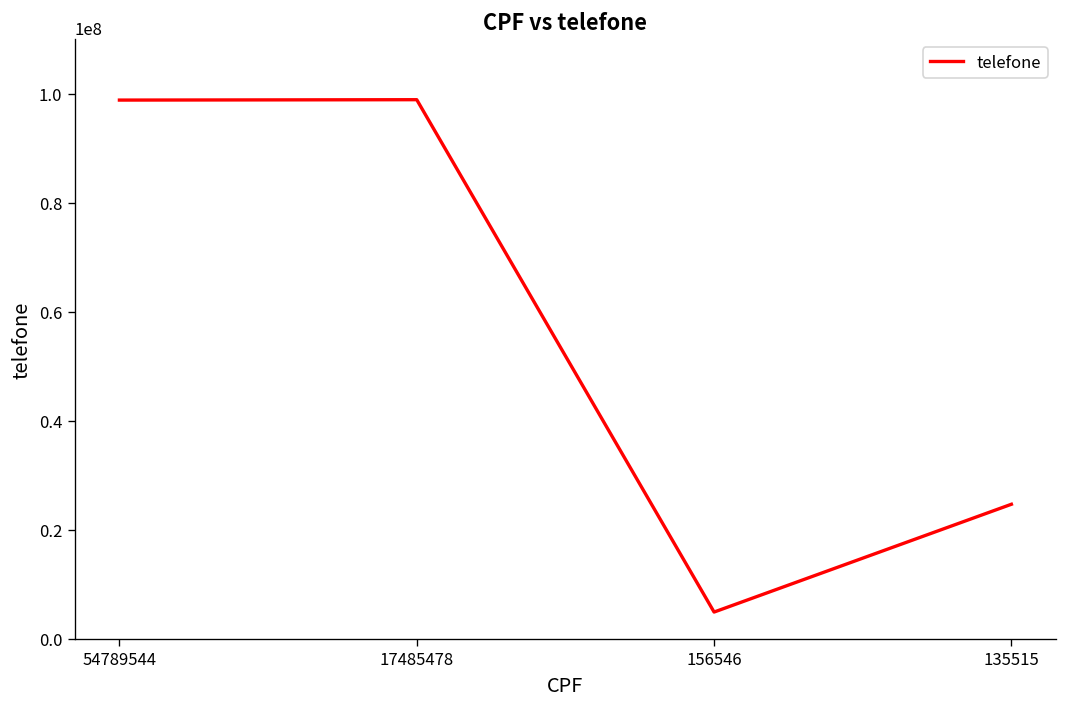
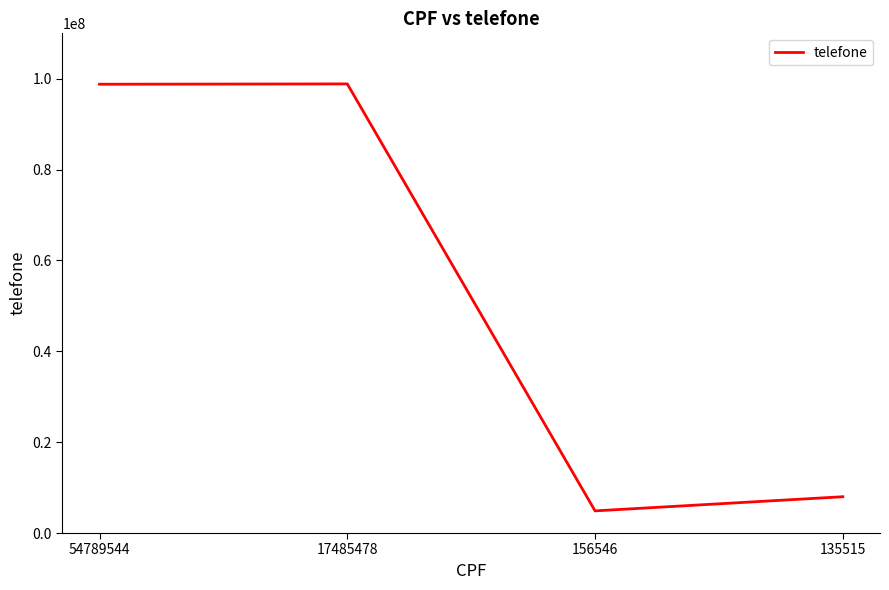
135515: 25000000 -> 8000000
